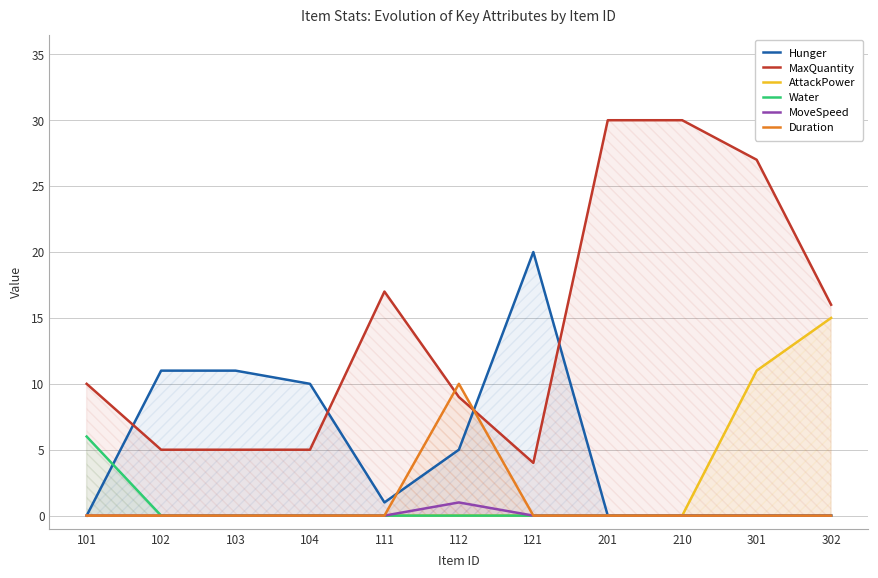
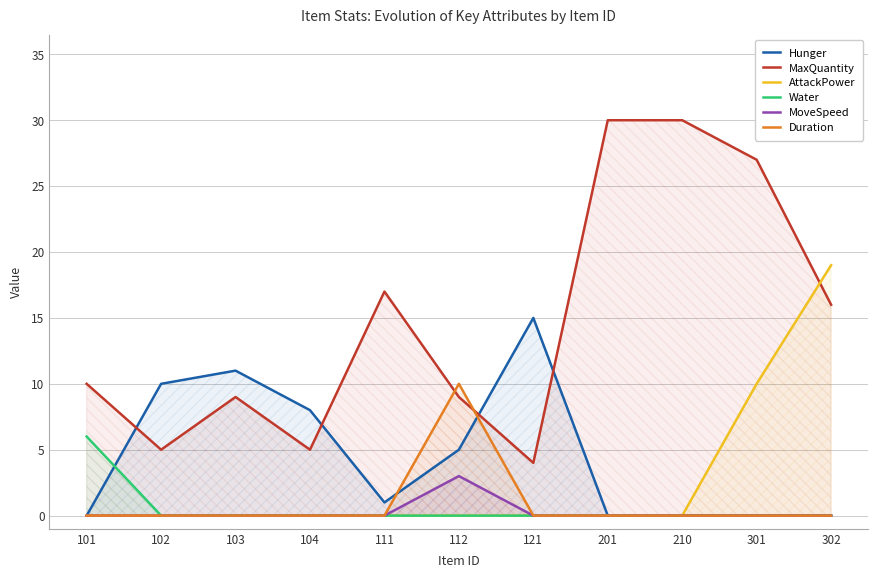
Hunger, 102: 11 -> 10
MaxQuantity, 103: 5 -> 9
Hunger, 104: 10 -> 8
MoveSpeed, 112: 1 -> 3
Hunger, 121: 20 -> 15
AttackPower, 301: 11 -> 10
AttackPower, 302: 15 -> 19
